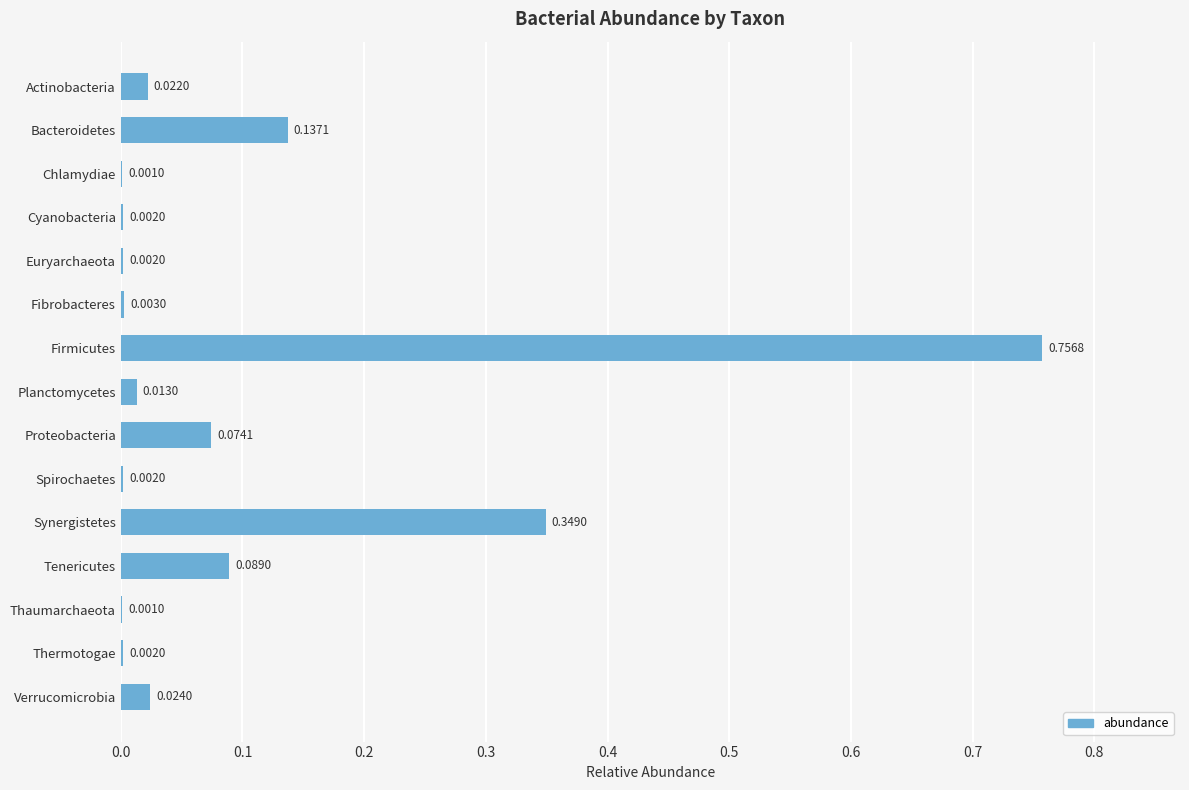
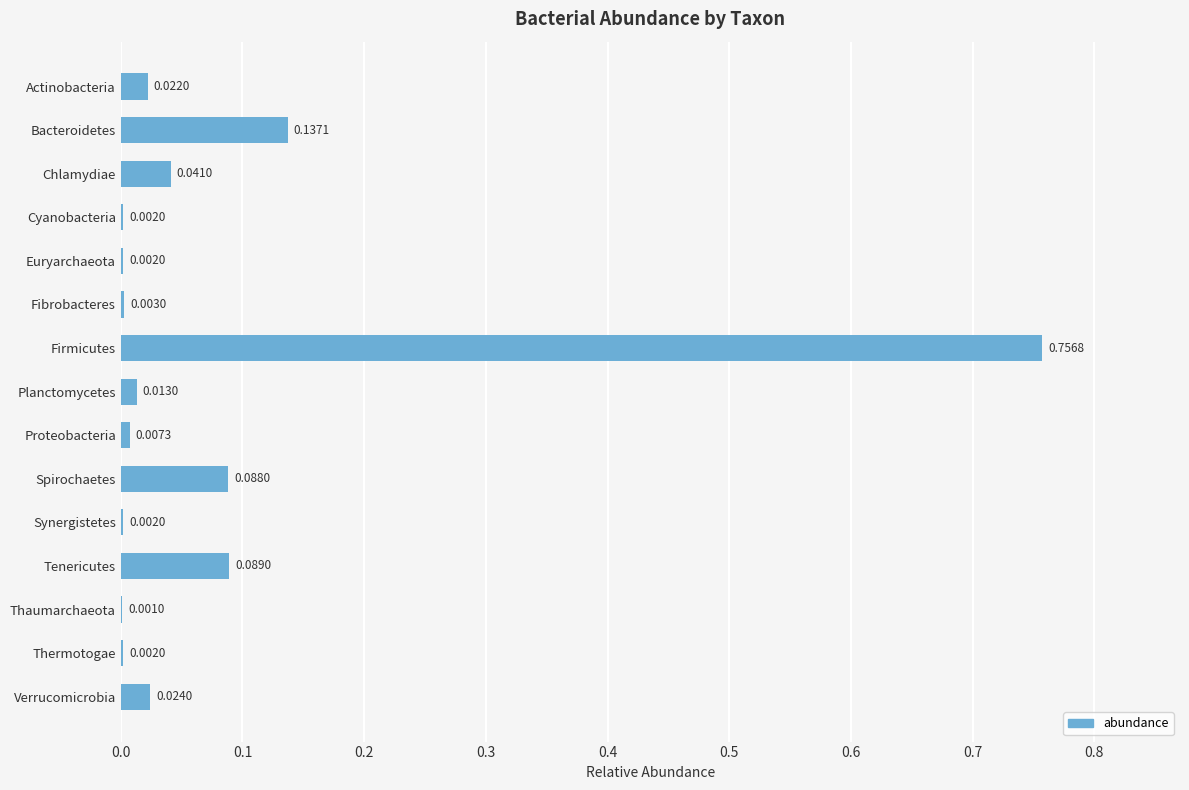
Chlamydiae: 0.0010 -> 0.0410
Proteobacteria: 0.0741 -> 0.0073
Spirochaetes: 0.0020 -> 0.0880
Synergistetes: 0.3490 -> 0.0020
